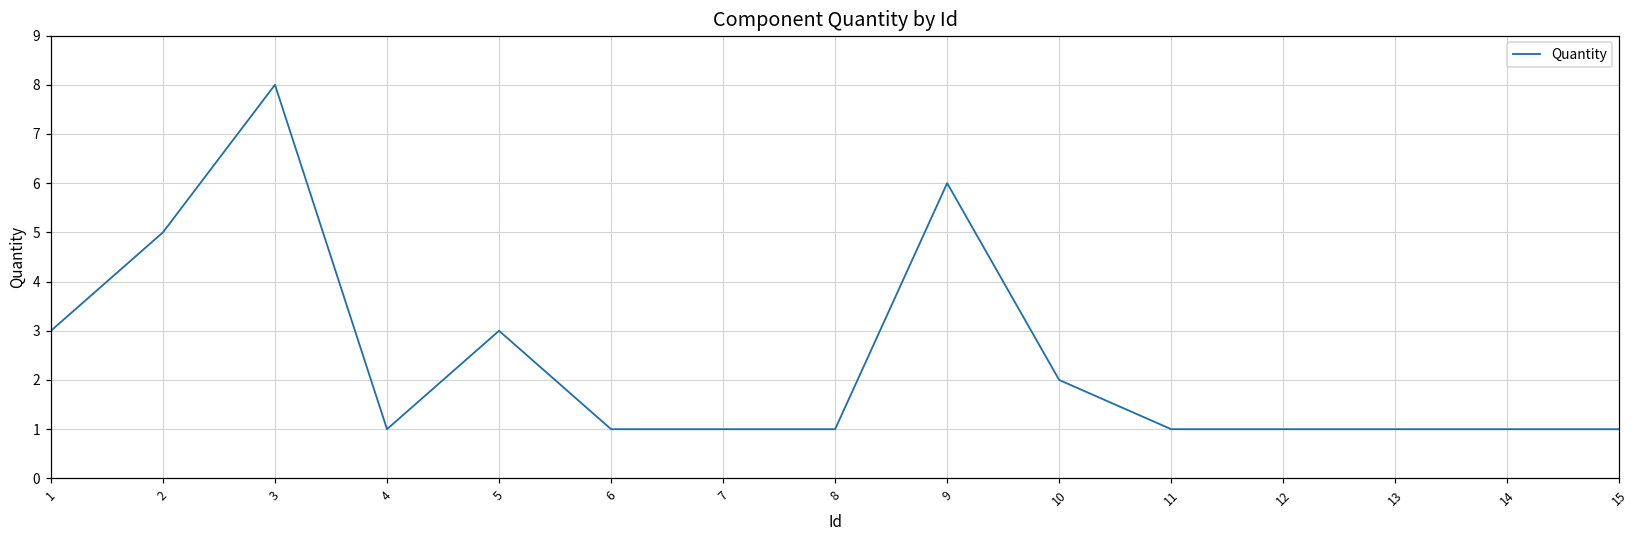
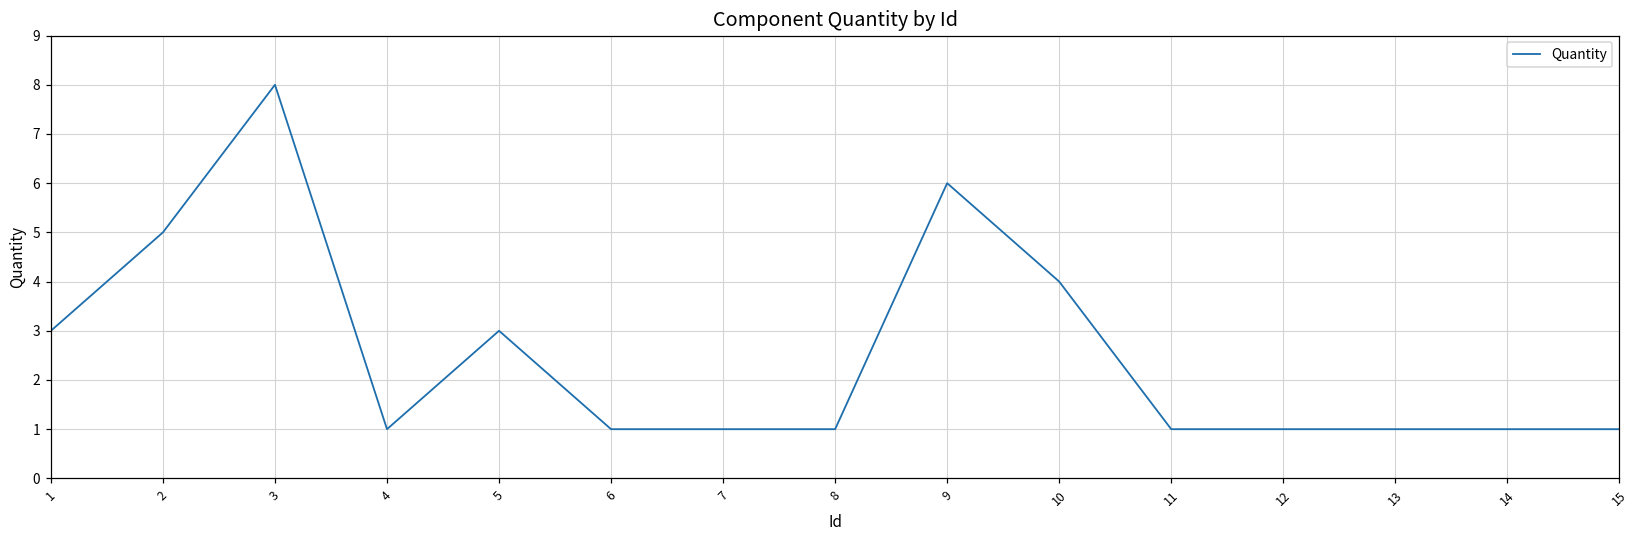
10: 2 -> 4
